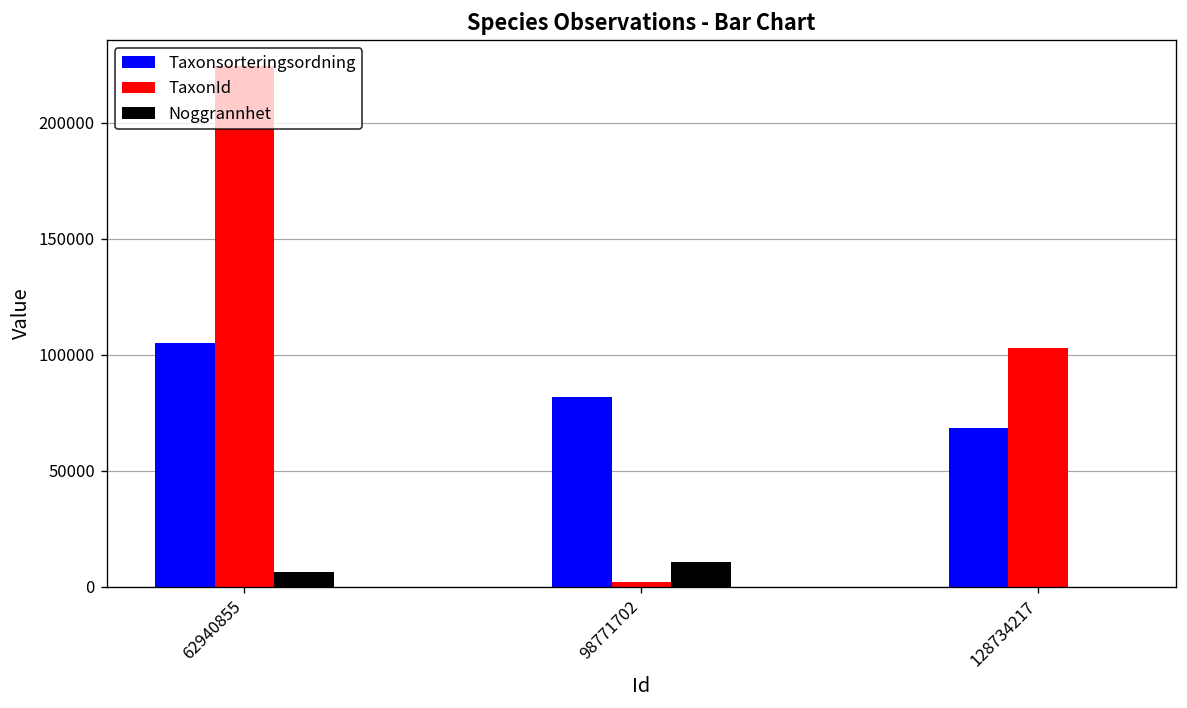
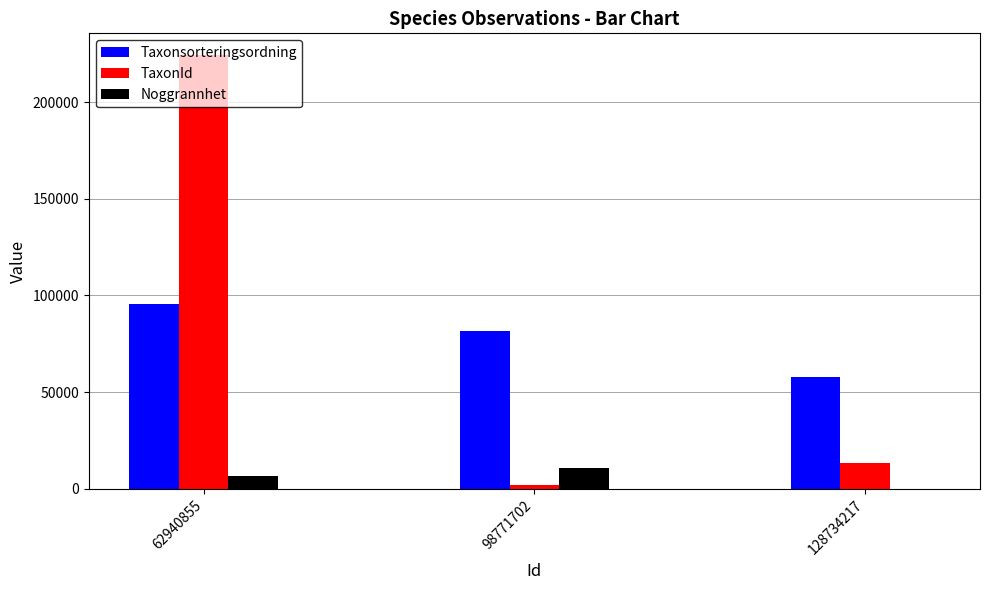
Taxonsorteringsordning, 62940855: 105000 -> 96000
Taxonsorteringsordning, 128734217: 68000 -> 58000
TaxonId, 128734217: 103000 -> 14000
